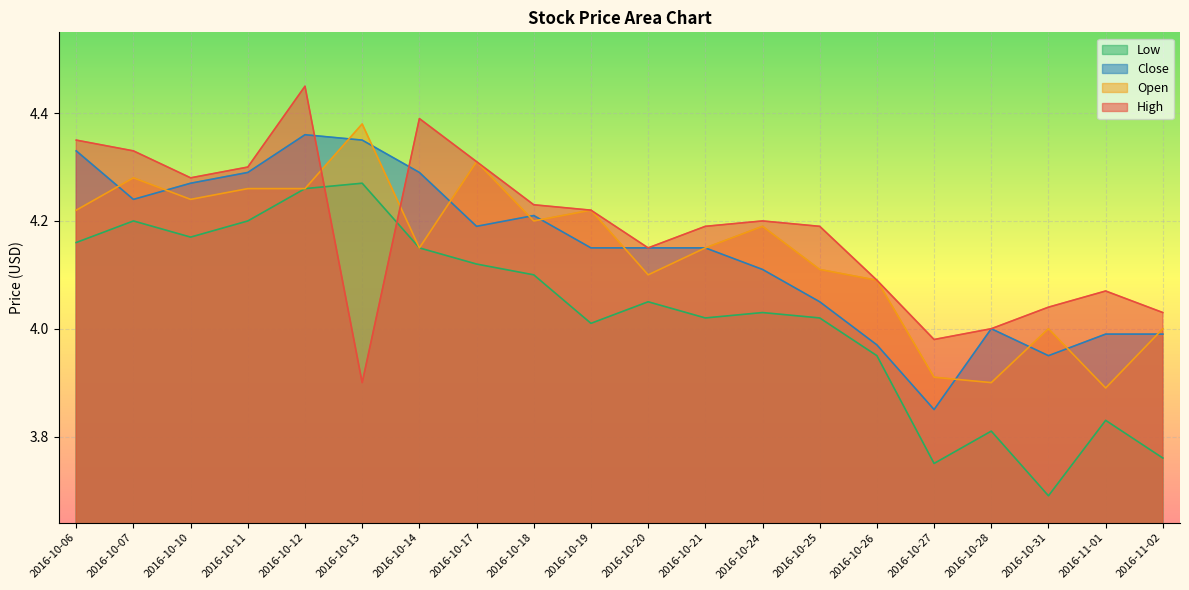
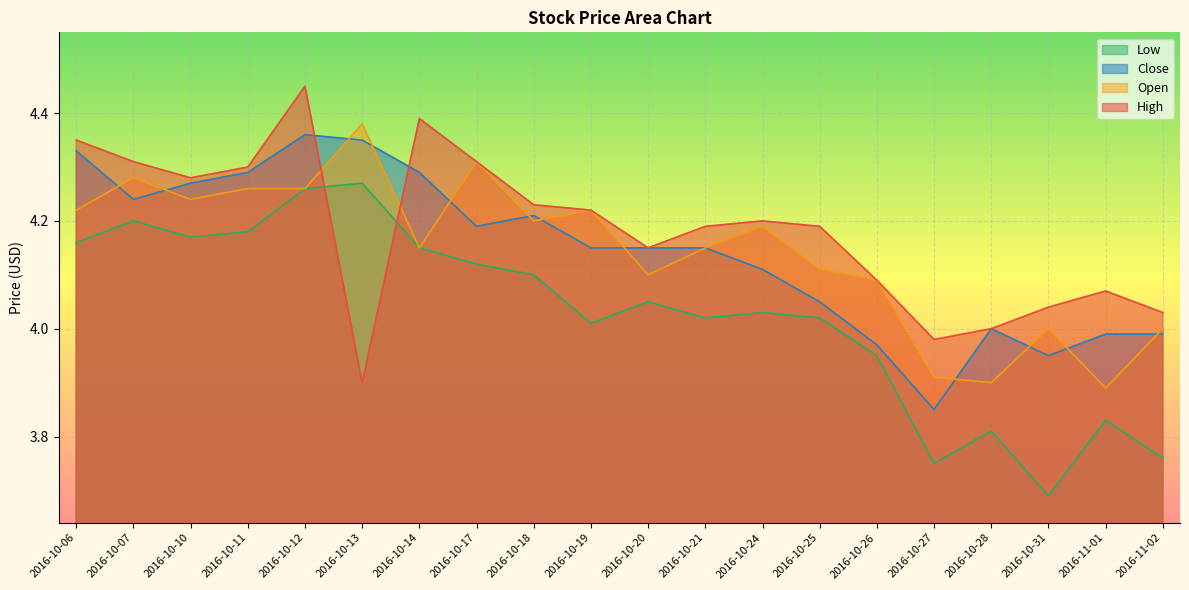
High, 2016-10-07: 4.33 -> 4.31
Low, 2016-10-11: 4.20 -> 4.18
